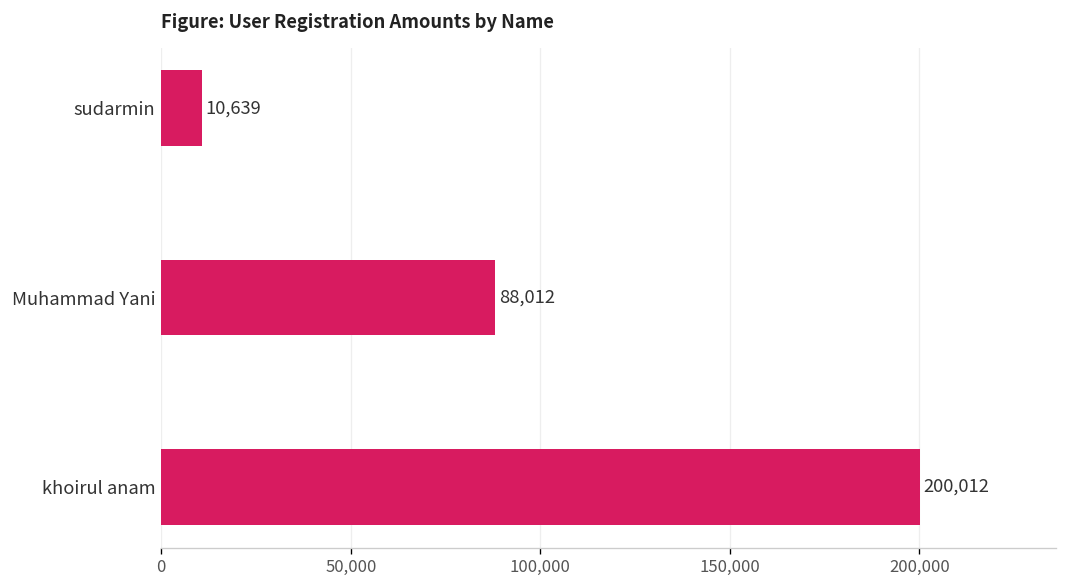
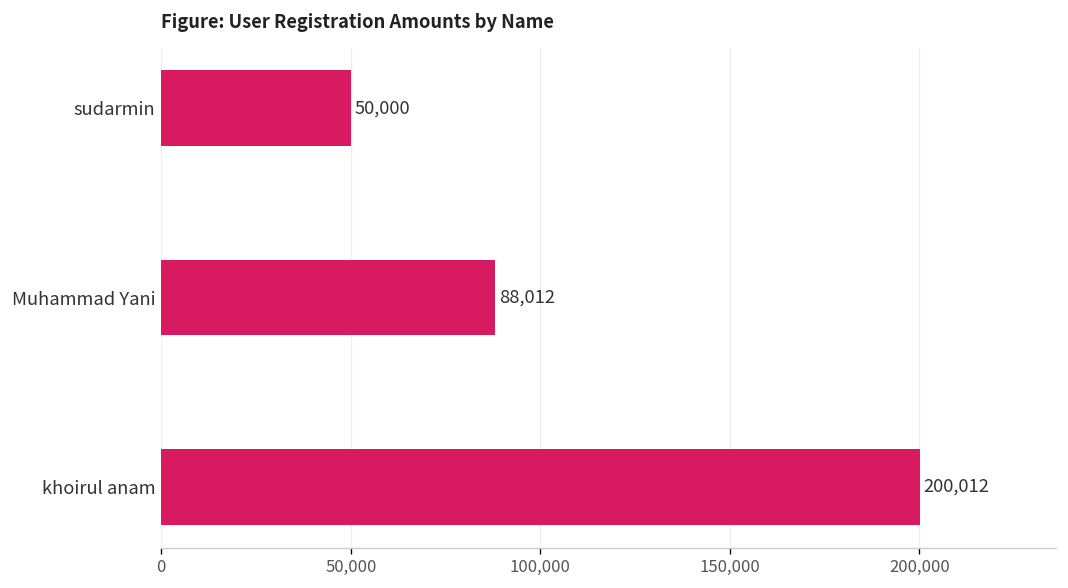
sudarmin: 10,639 -> 50,000
